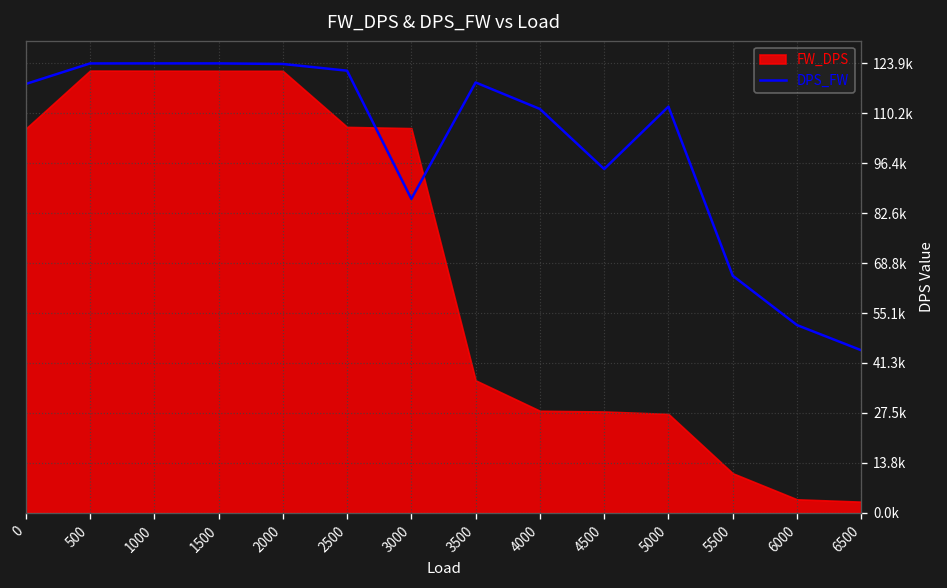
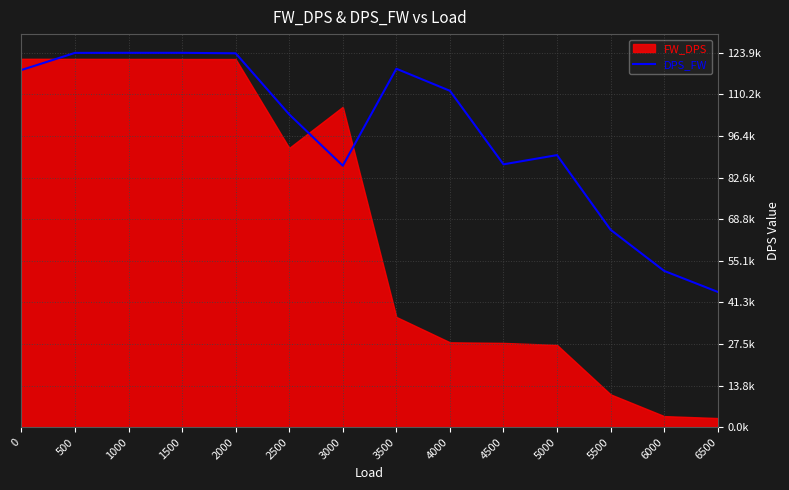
FW_DPS, 0: 106000 -> 122000
DPS_FW, 2500: 122000 -> 104000
FW_DPS, 2500: 106000 -> 92000
DPS_FW, 4500: 95000 -> 87000
DPS_FW, 5000: 112000 -> 90000
